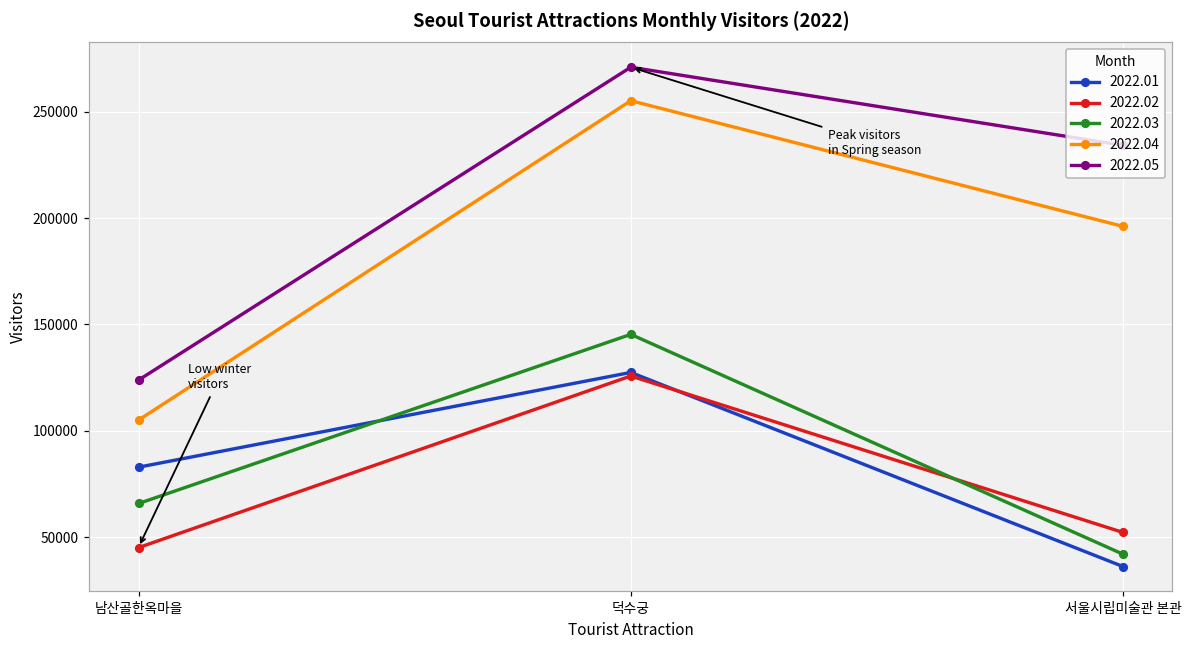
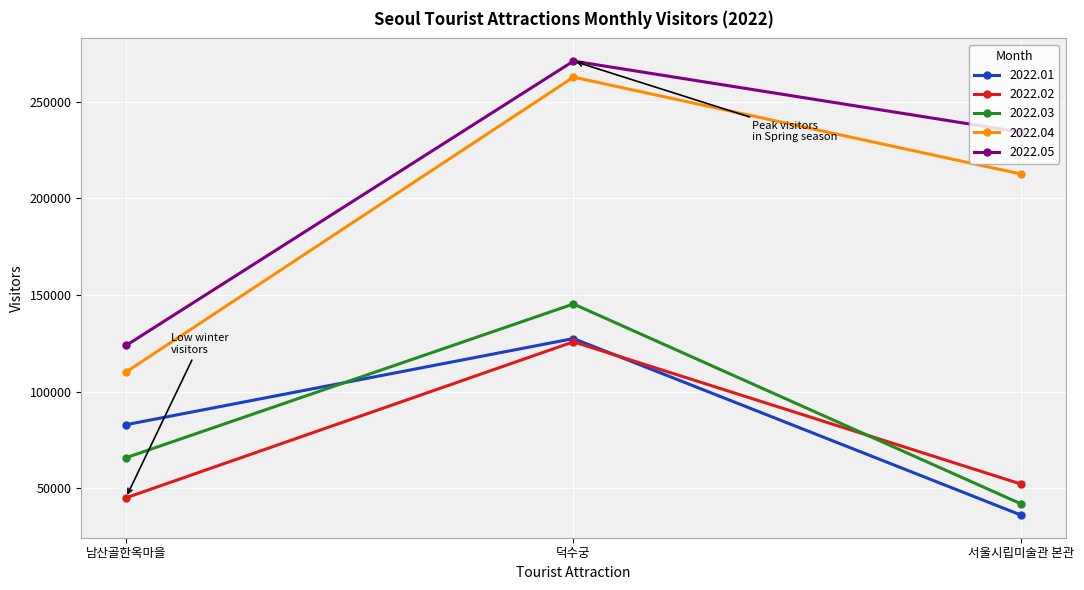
2022.04, 남산골한옥마을: 105000 -> 110000
2022.04, 덕수궁: 255000 -> 263000
2022.04, 서울시립미술관 본관: 196000 -> 213000
